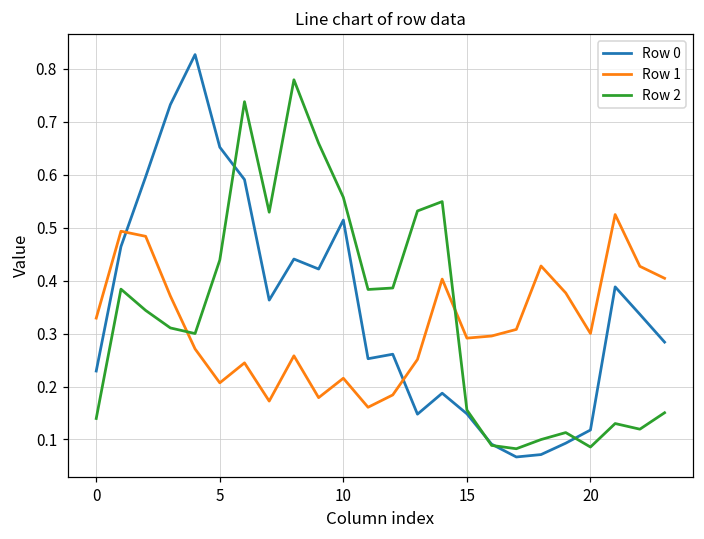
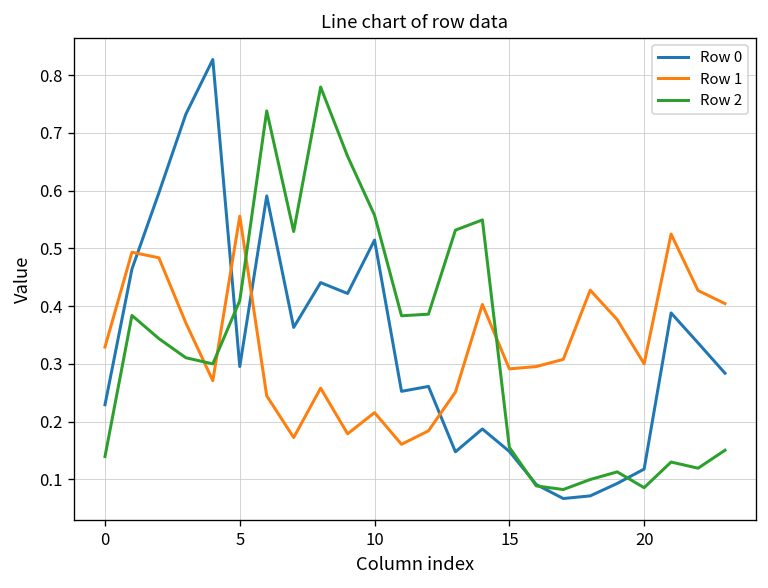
Row 0, 5: 0.65 -> 0.30
Row 1, 5: 0.21 -> 0.56
Row 2, 5: 0.44 -> 0.41
